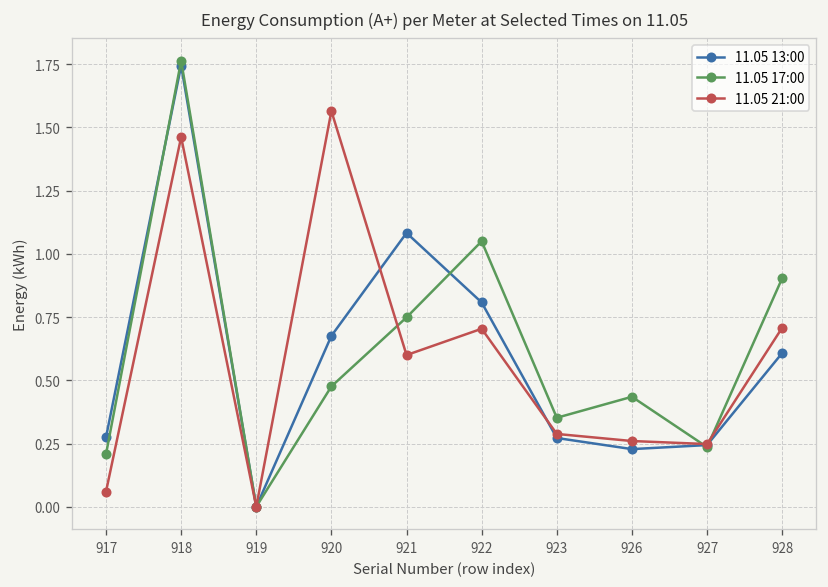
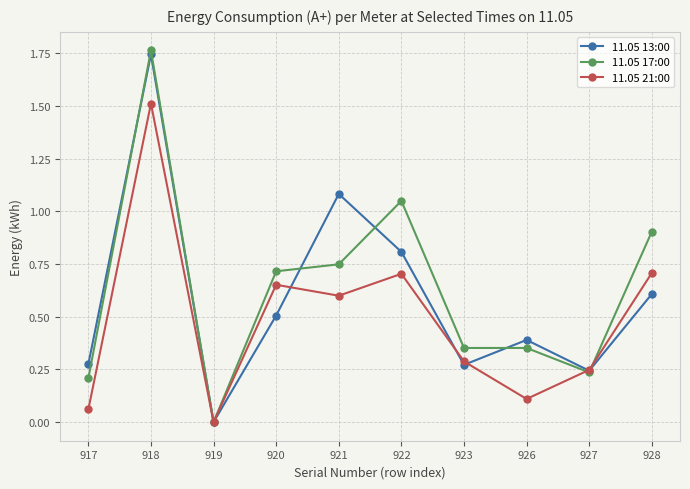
11.05 21:00, 918: 1.46 -> 1.51
11.05 13:00, 920: 0.68 -> 0.51
11.05 17:00, 920: 0.48 -> 0.72
11.05 21:00, 920: 1.57 -> 0.65
11.05 13:00, 926: 0.23 -> 0.39
11.05 17:00, 926: 0.44 -> 0.35
11.05 21:00, 926: 0.26 -> 0.11
